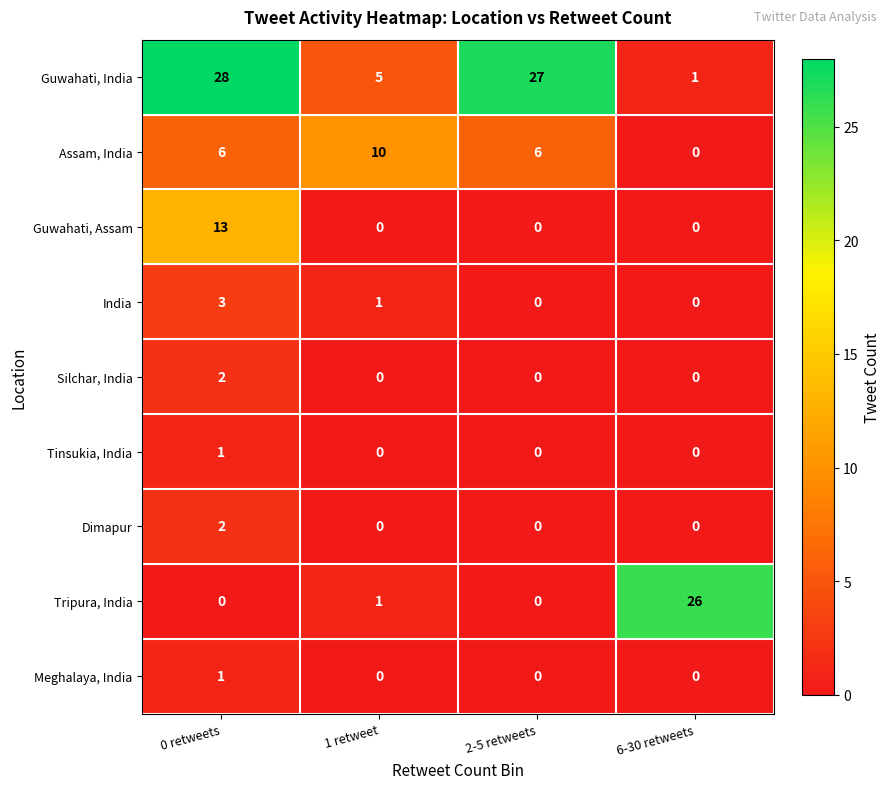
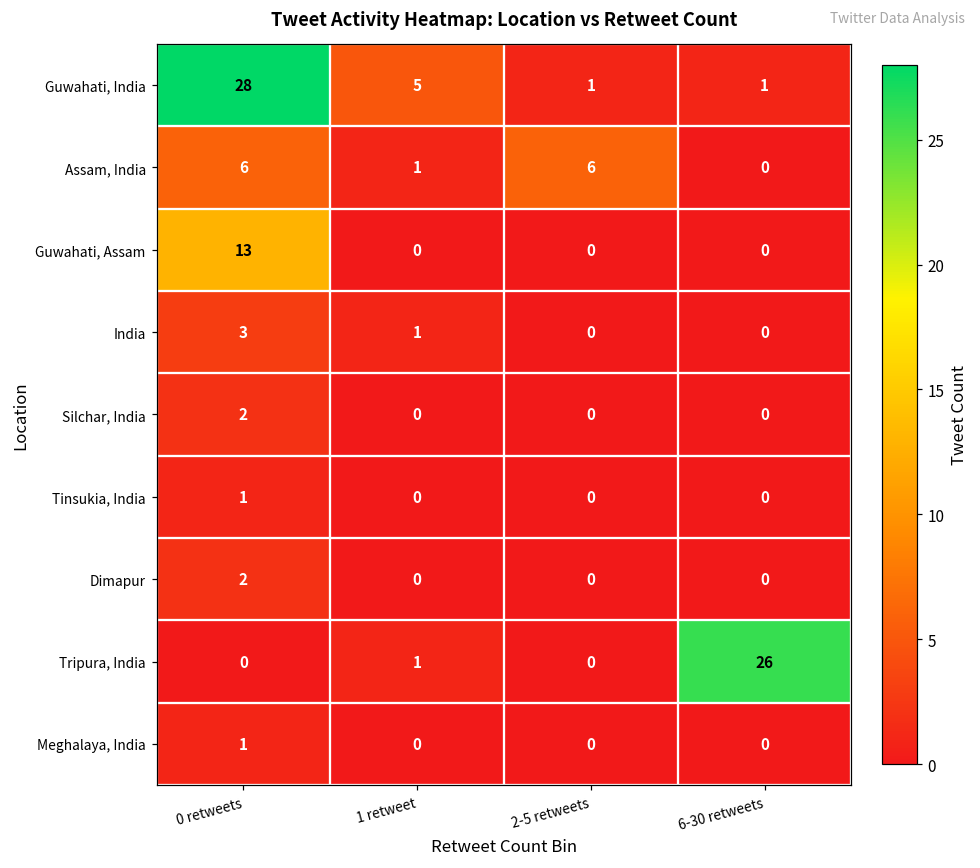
Guwahati, India, 2-5 retweets: 27 -> 1
Assam, India, 1 retweet: 10 -> 1
